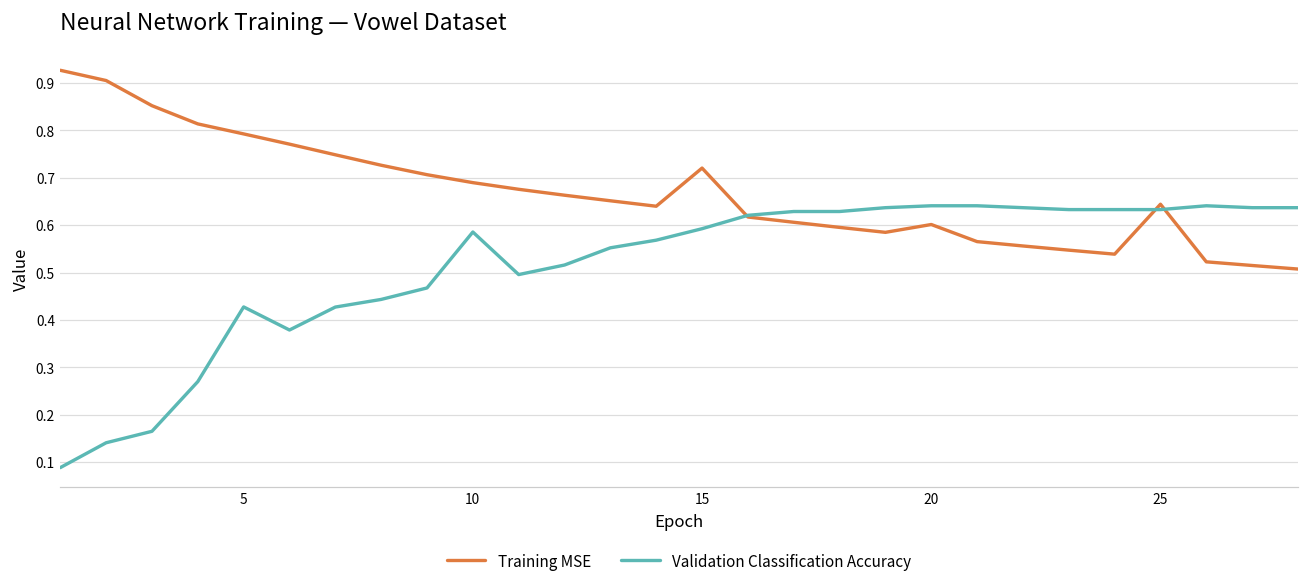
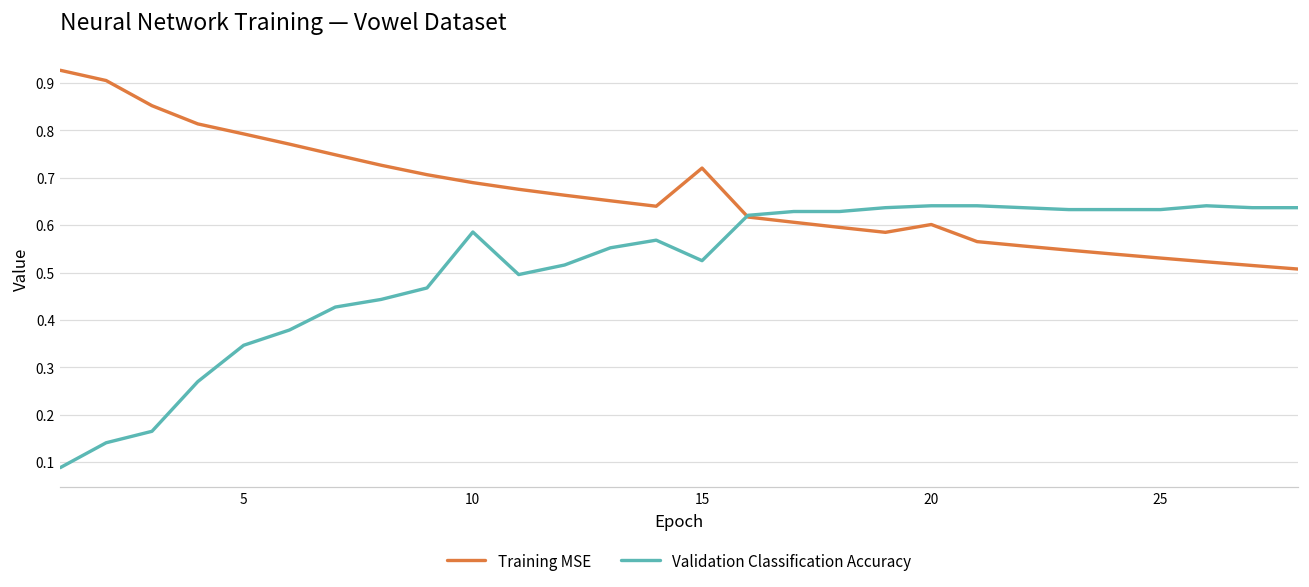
Validation Classification Accuracy, 5: 0.43 -> 0.35
Validation Classification Accuracy, 15: 0.59 -> 0.53
Training MSE, 25: 0.64 -> 0.53
